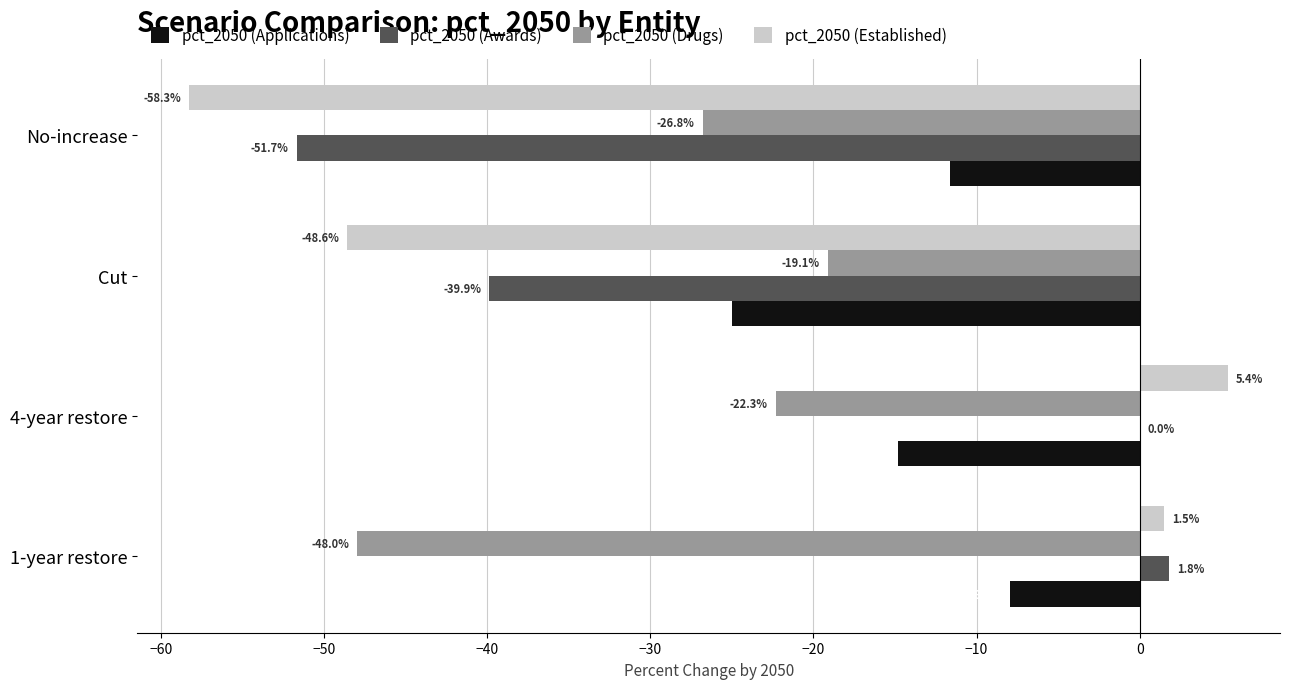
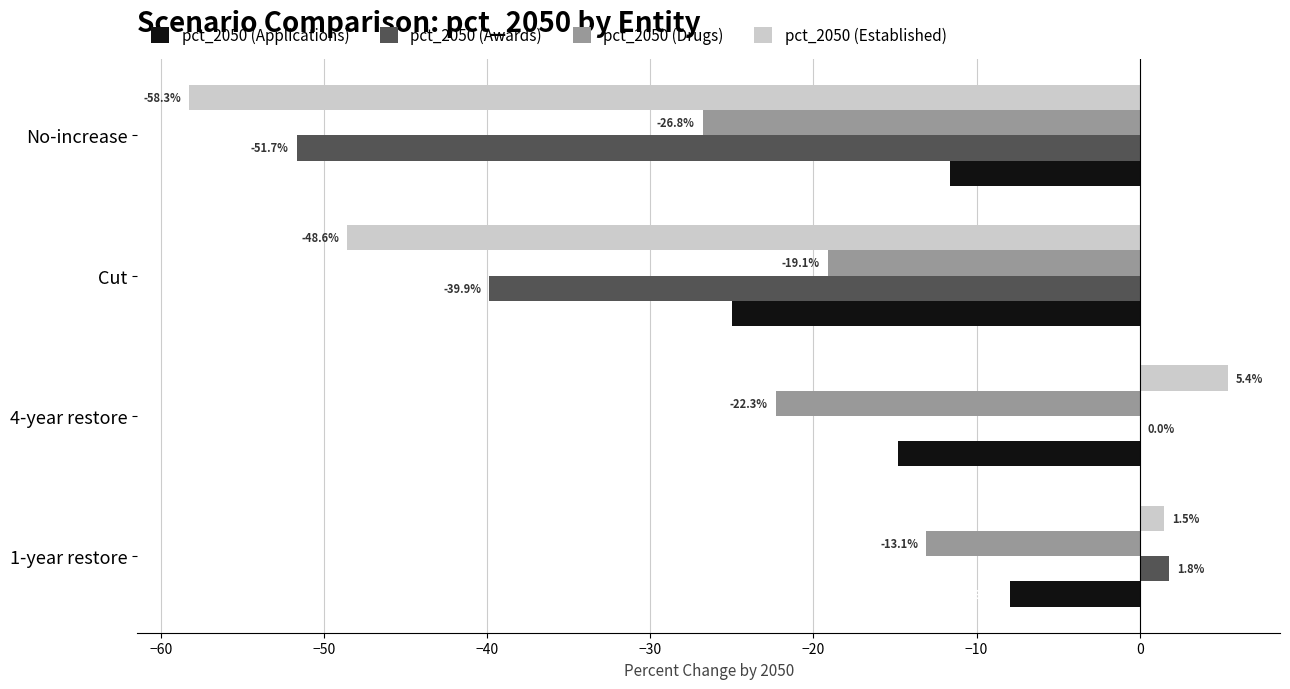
pct_2050 (Drugs), 1-year restore: -48.0% -> -13.1%
